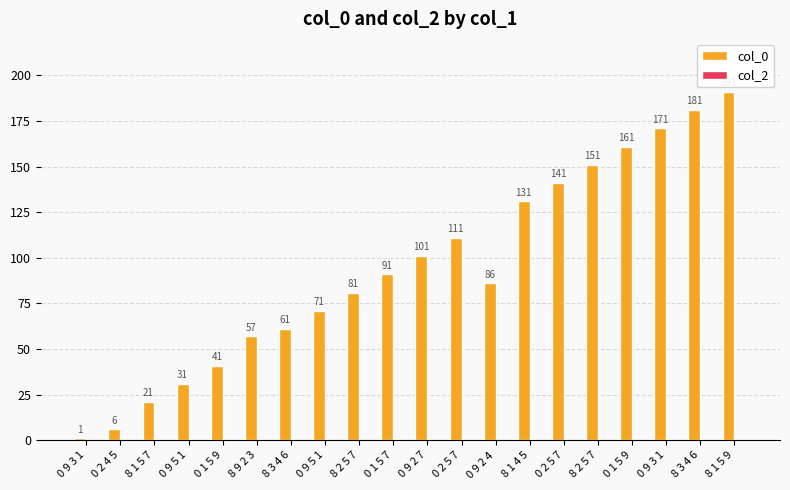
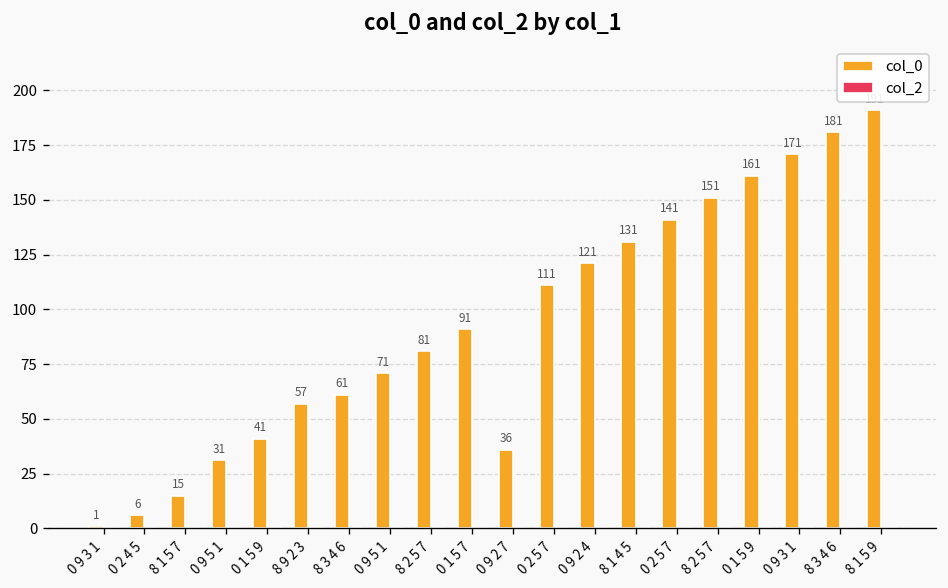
col_0, 8 1 5 7: 21 -> 15
col_0, 0 9 2 7: 101 -> 36
col_0, 0 9 2 4: 86 -> 121
